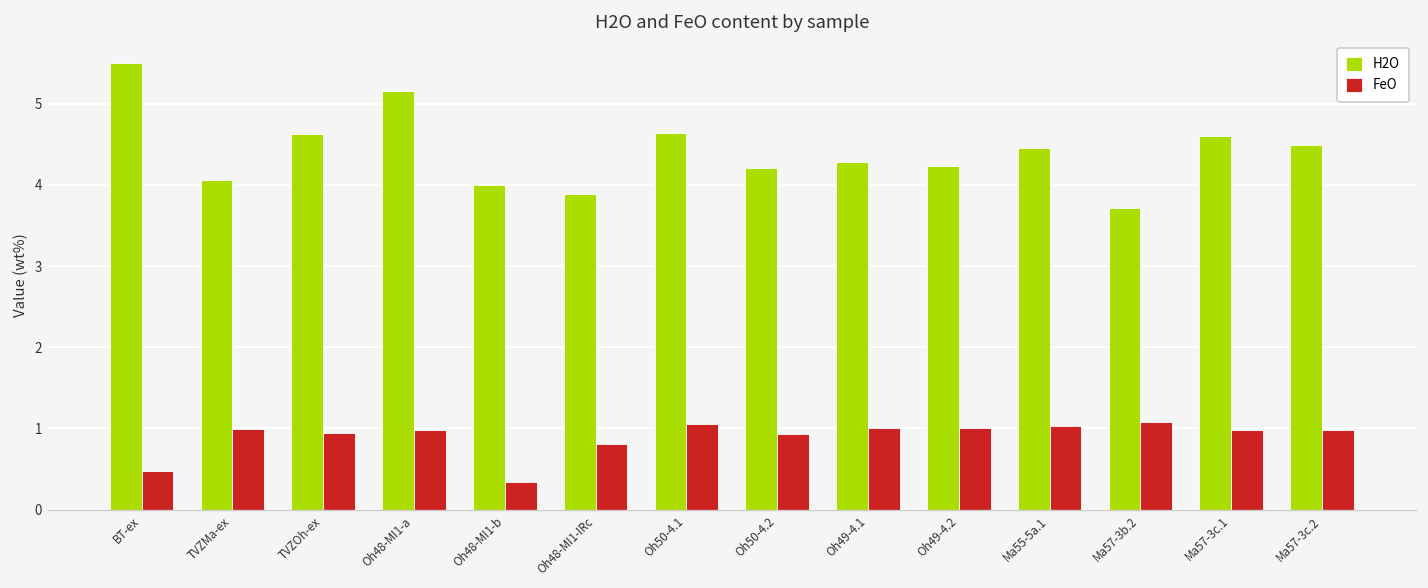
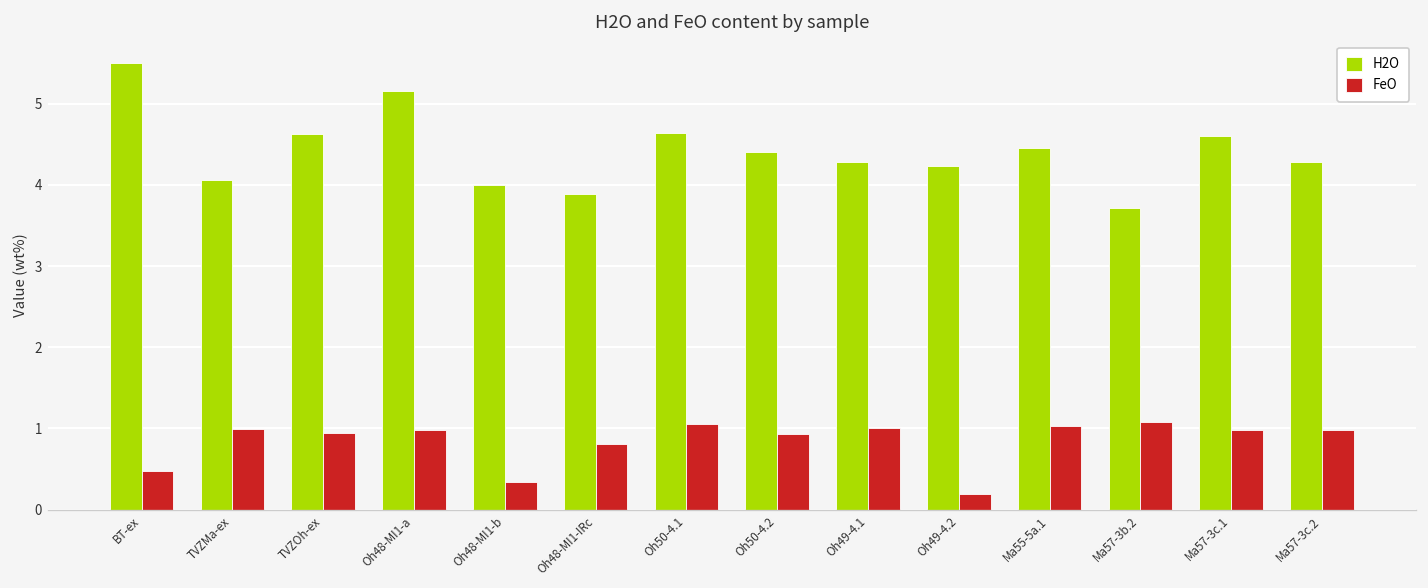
H2O, Oh50-4.2: 4.2 -> 4.4
FeO, Oh49-4.2: 1.0 -> 0.2
H2O, Ma57-3c.2: 4.5 -> 4.3
